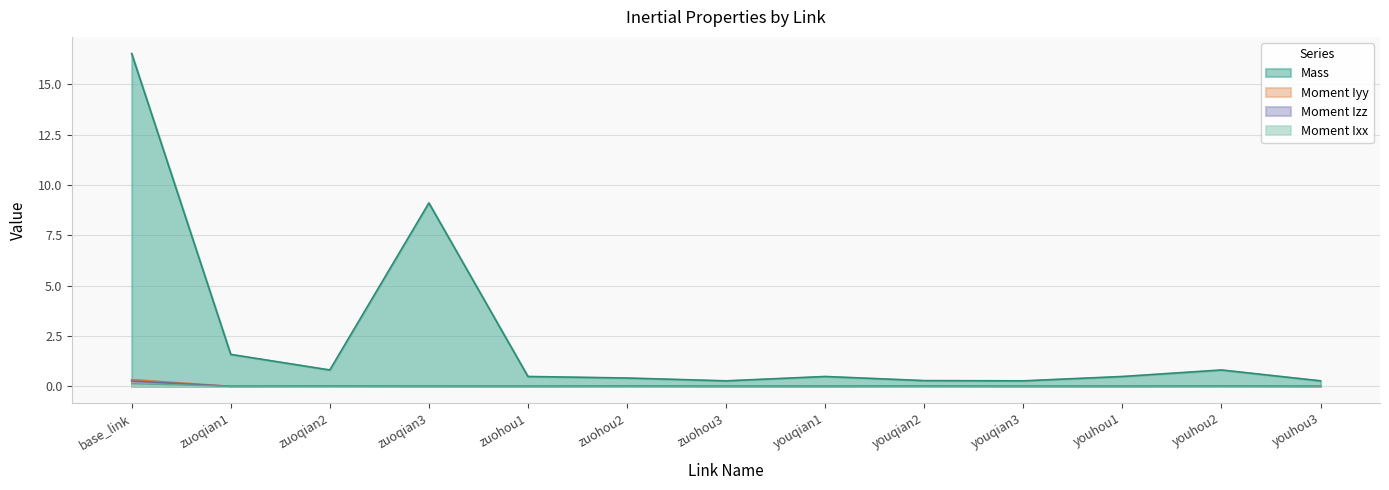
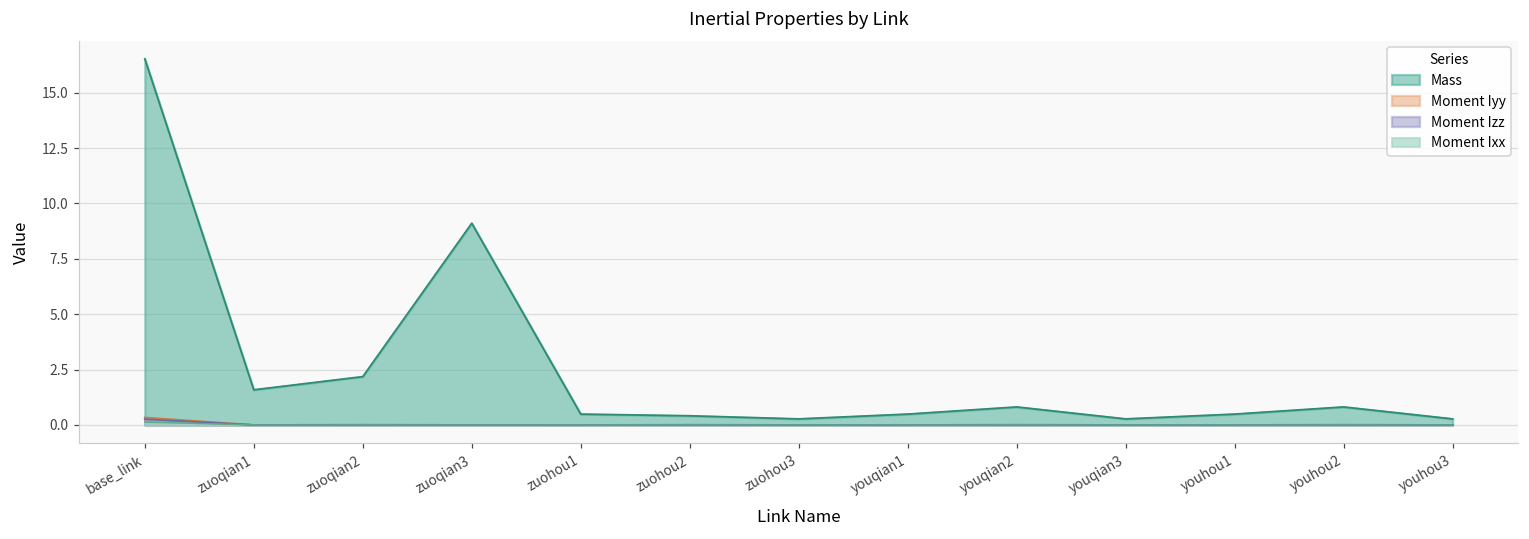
Mass, zuoqian2: 0.8 -> 2.2
Mass, youqian2: 0.3 -> 0.8
